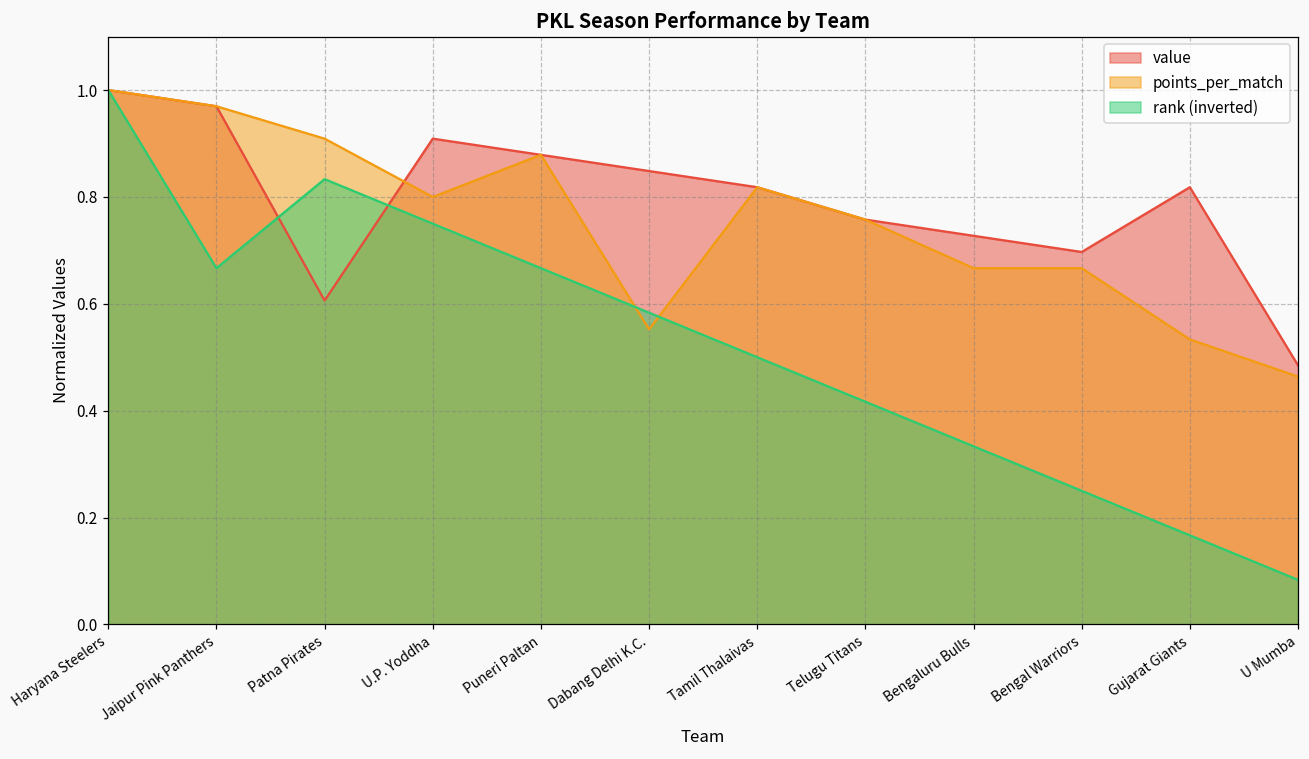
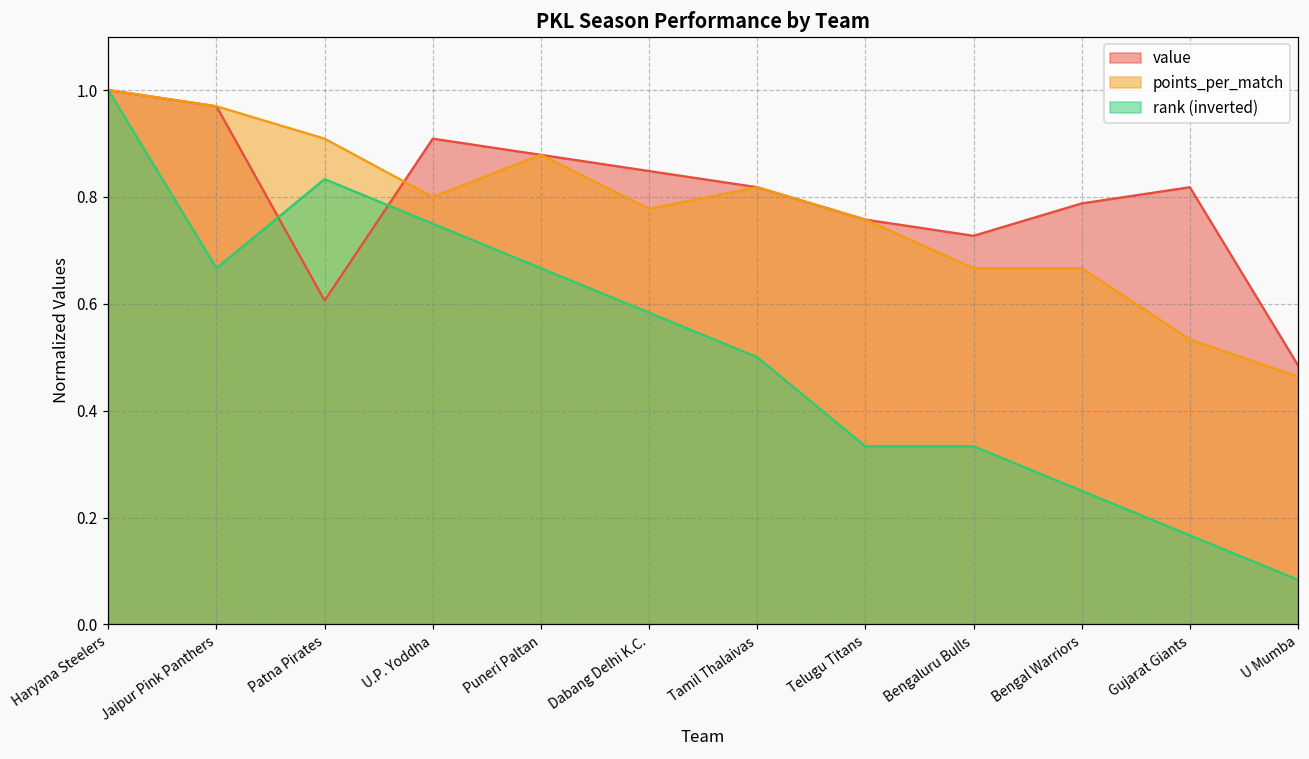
points_per_match, Dabang Delhi K.C.: 0.55 -> 0.78
rank (inverted), Telugu Titans: 0.42 -> 0.33
value, Bengal Warriors: 0.70 -> 0.79
